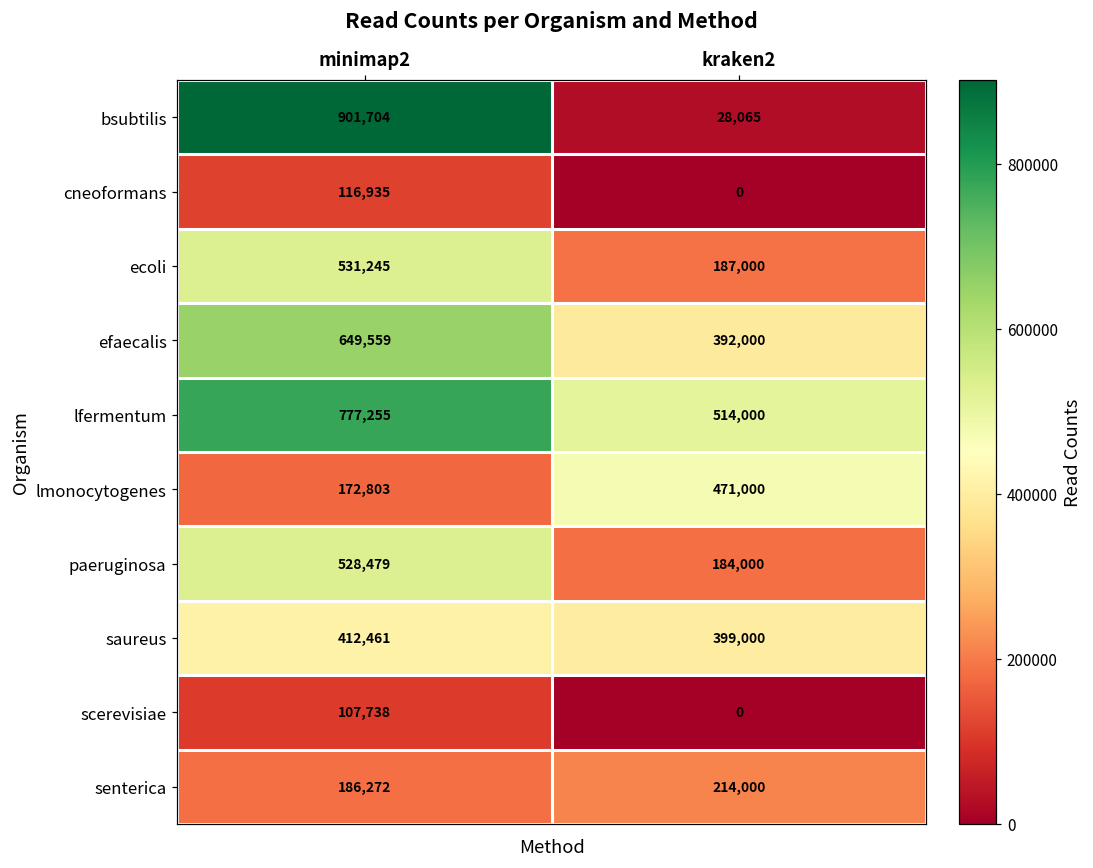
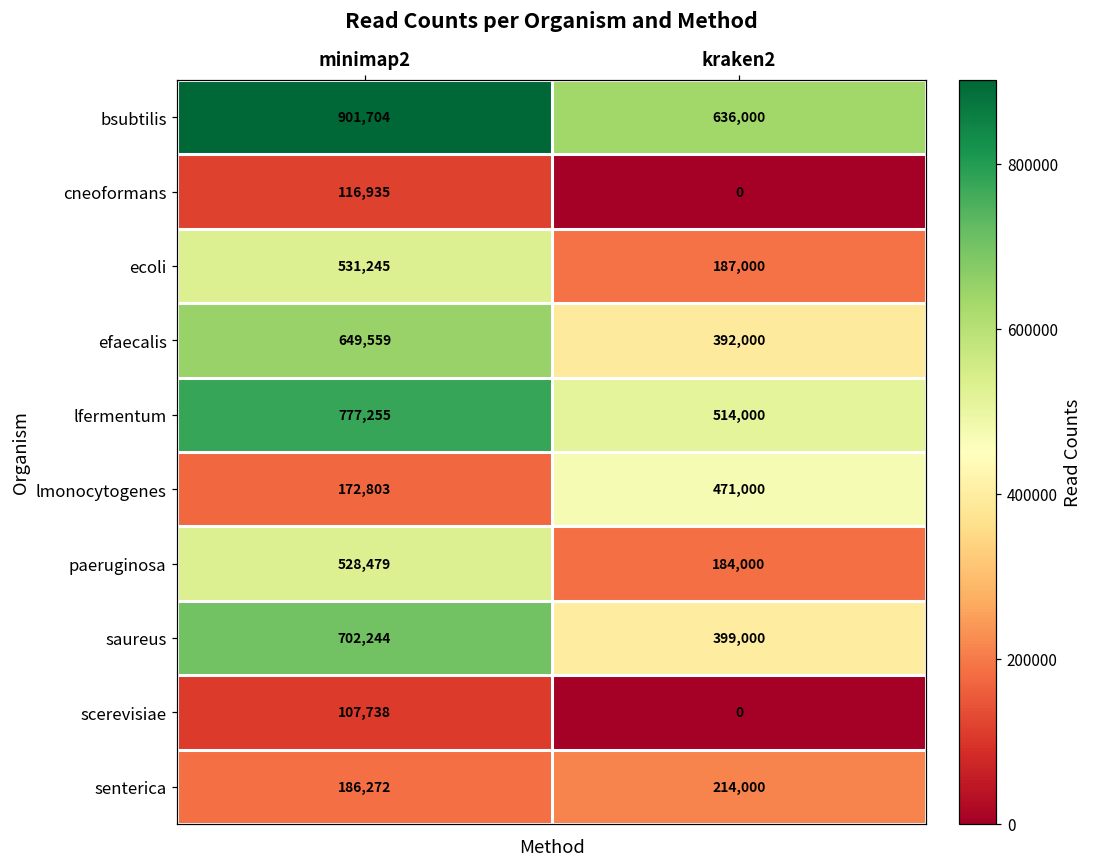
bsubtilis, kraken2: 28,065 -> 636,000
saureus, minimap2: 412,461 -> 702,244
